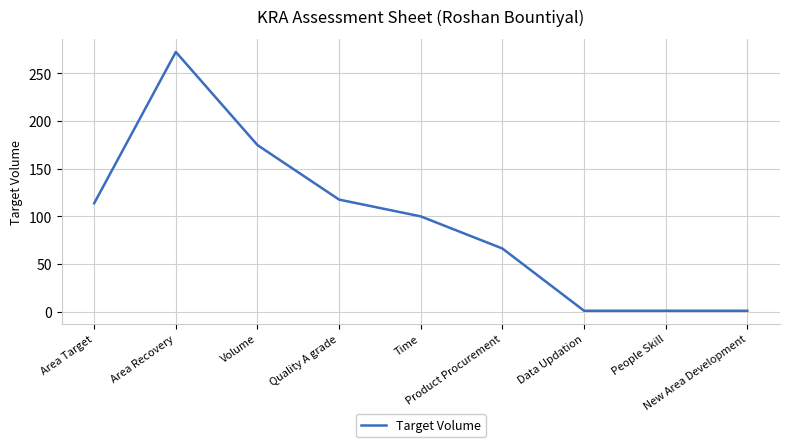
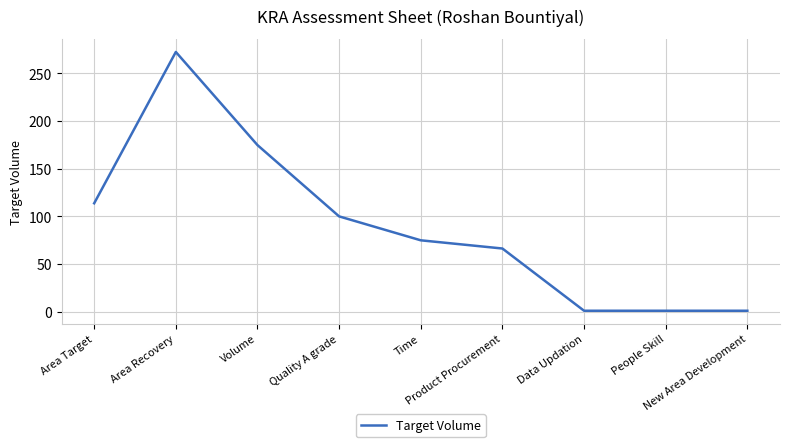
Quality A grade: 120 -> 100
Time: 100 -> 70
